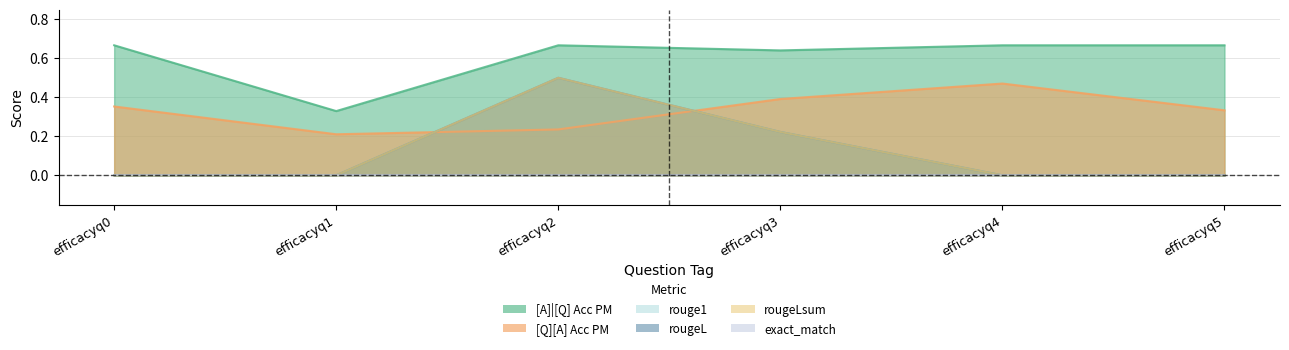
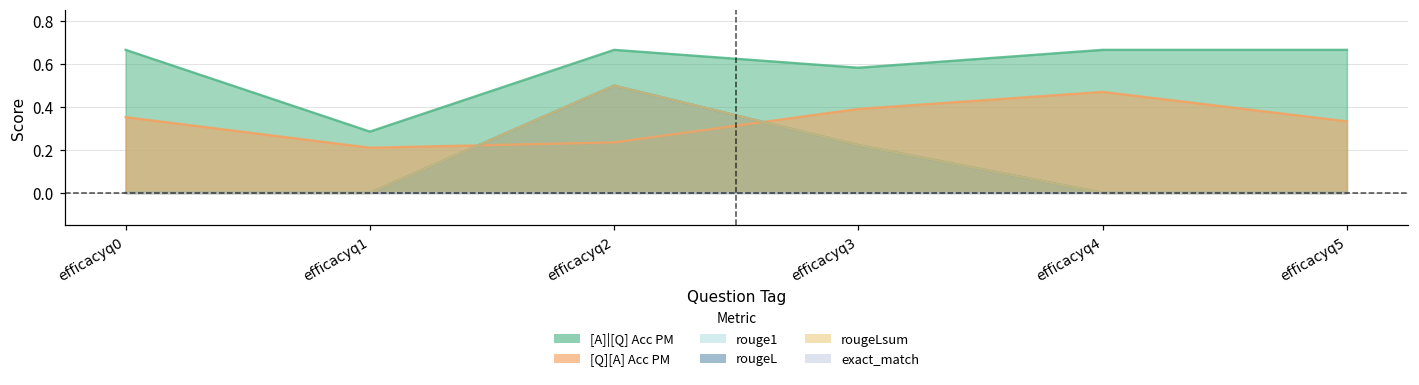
[A]|[Q] Acc PM, efficacyq1: 0.33 -> 0.29
[A]|[Q] Acc PM, efficacyq3: 0.64 -> 0.58
